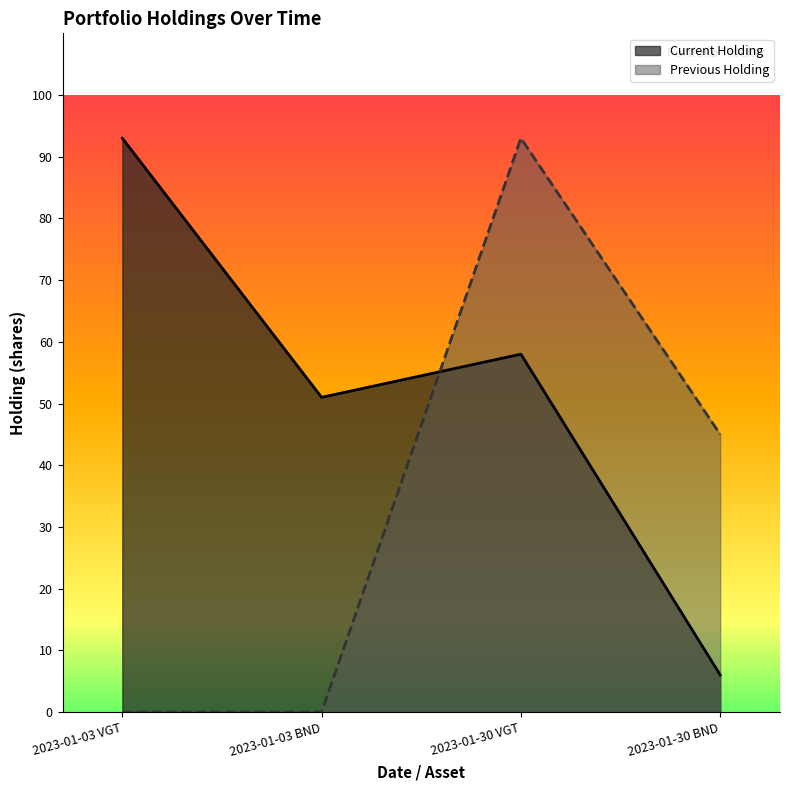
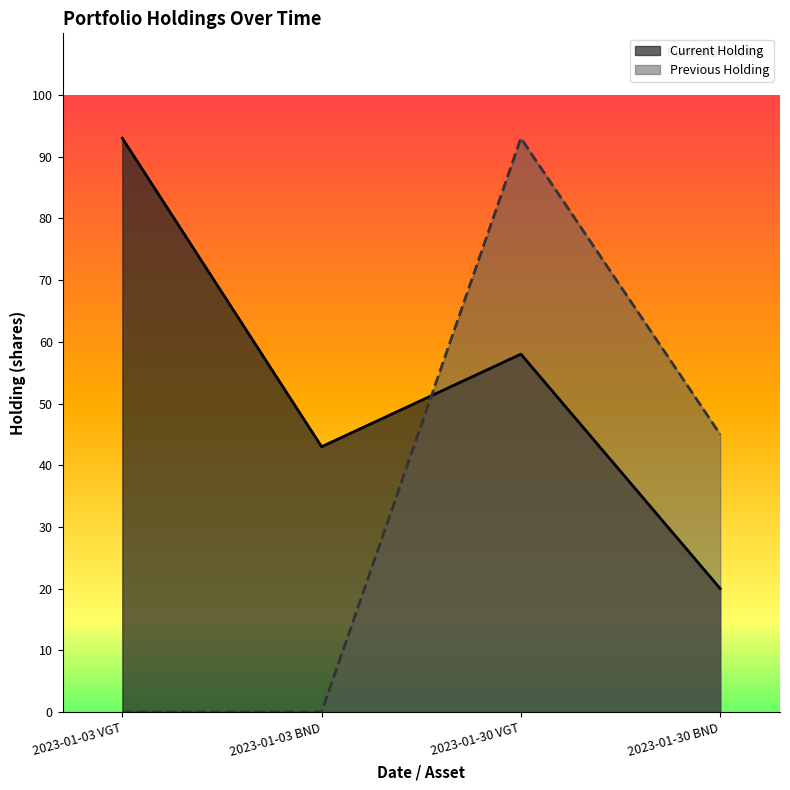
Current Holding, 2023-01-03 BND: 51 -> 43
Current Holding, 2023-01-30 BND: 6 -> 20
